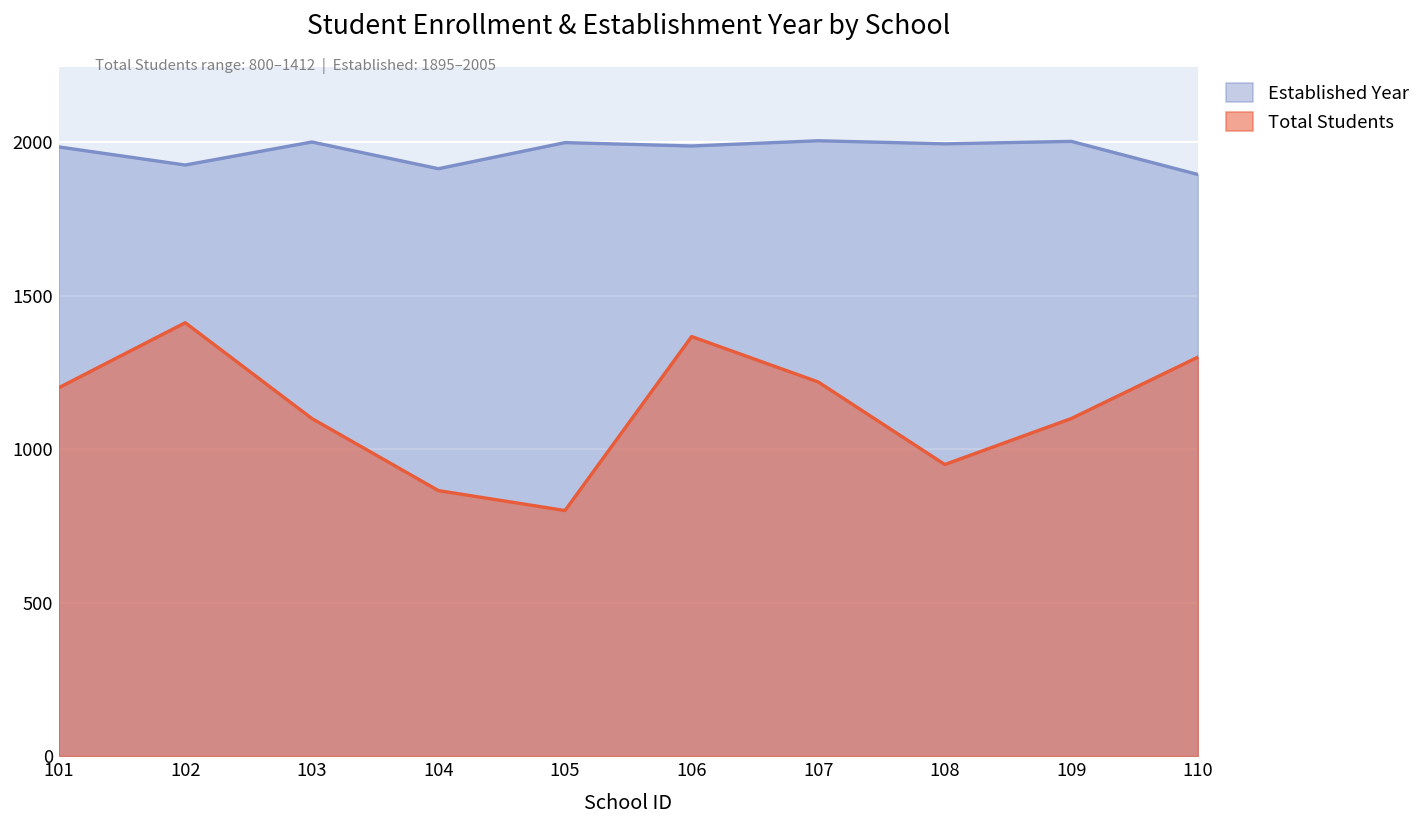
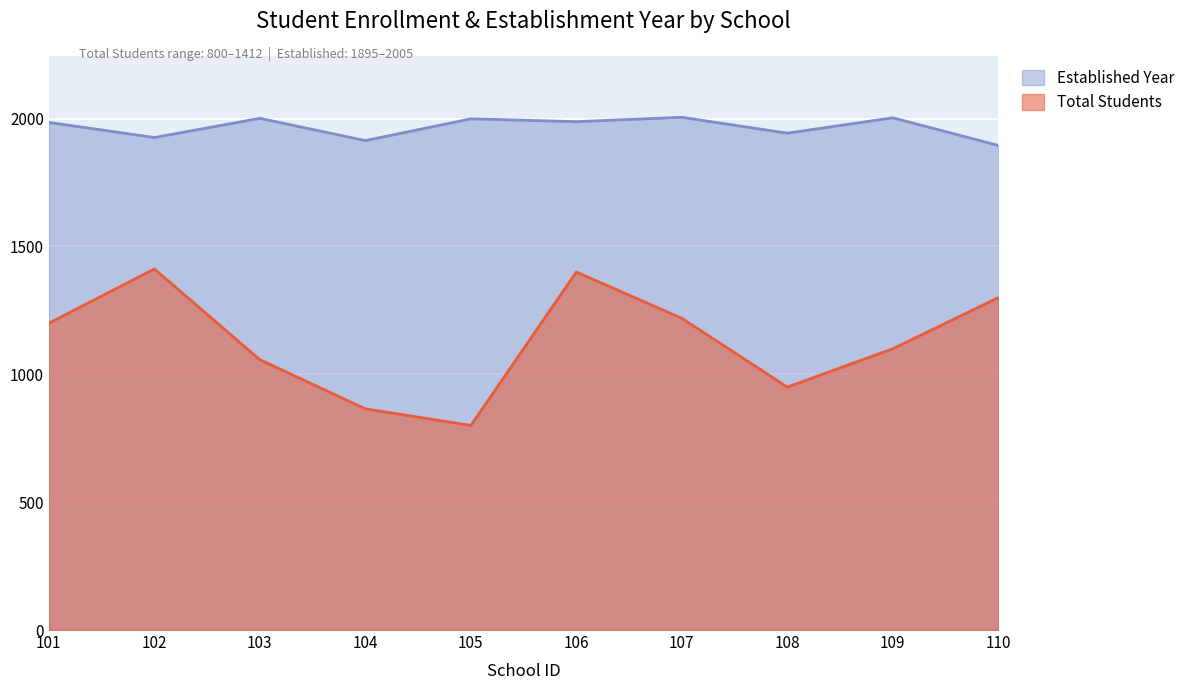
Total Students, 103: 1100 -> 1060
Total Students, 106: 1370 -> 1400
Established Year, 108: 2000 -> 1940
